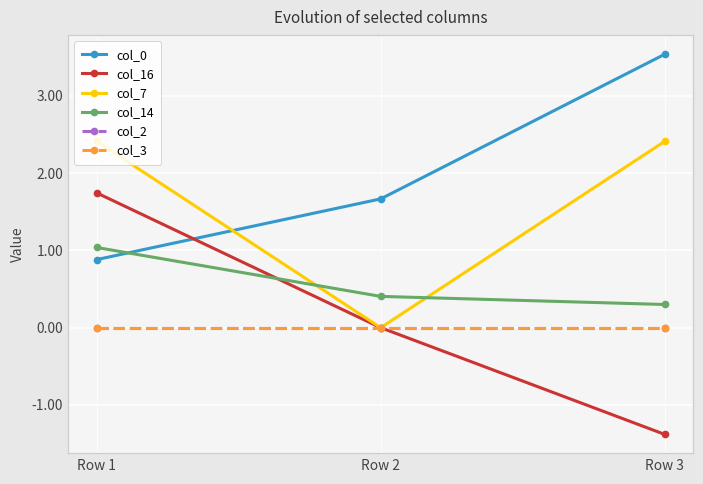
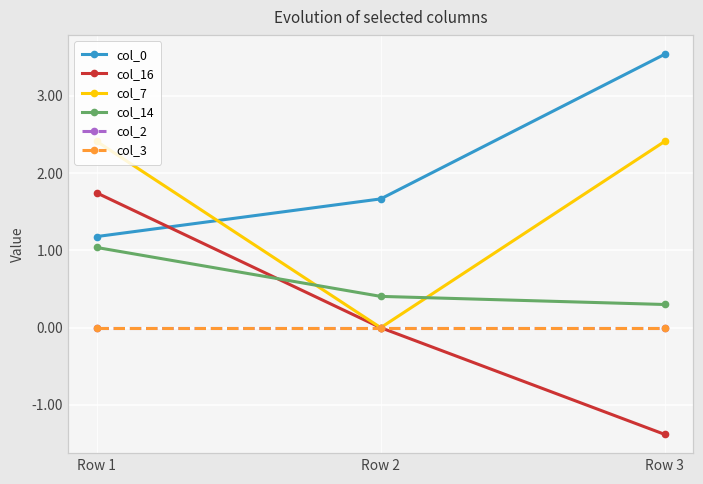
col_0, Row 1: 0.9 -> 1.2
